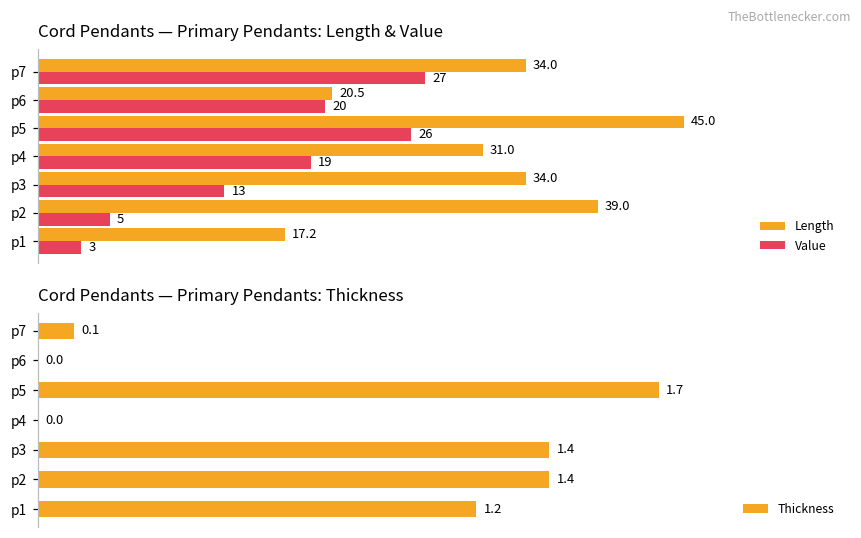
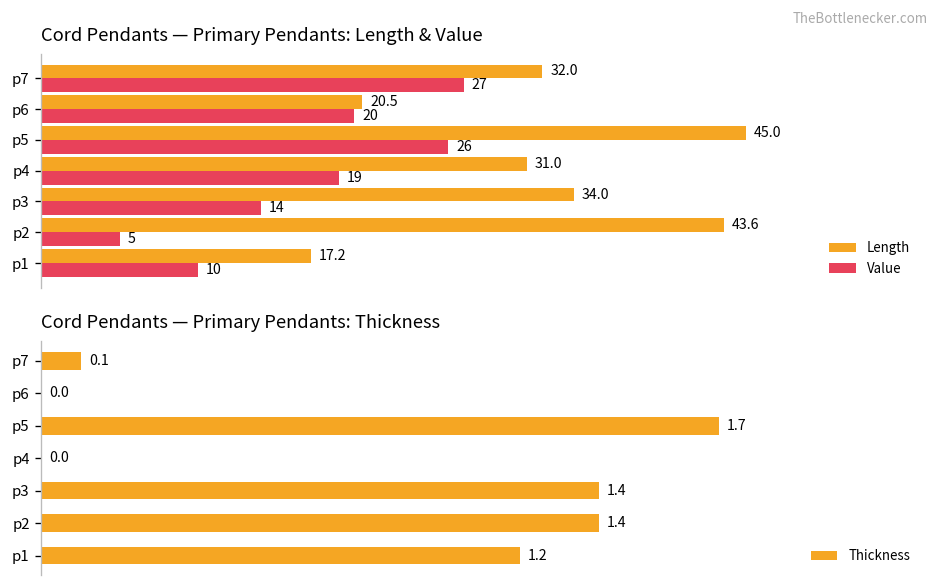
Cord Pendants — Primary Pendants: Length & Value, Length, p7: 34.0 -> 32.0
Cord Pendants — Primary Pendants: Length & Value, Value, p3: 13 -> 14
Cord Pendants — Primary Pendants: Length & Value, Length, p2: 39.0 -> 43.6
Cord Pendants — Primary Pendants: Length & Value, Value, p1: 3 -> 10
